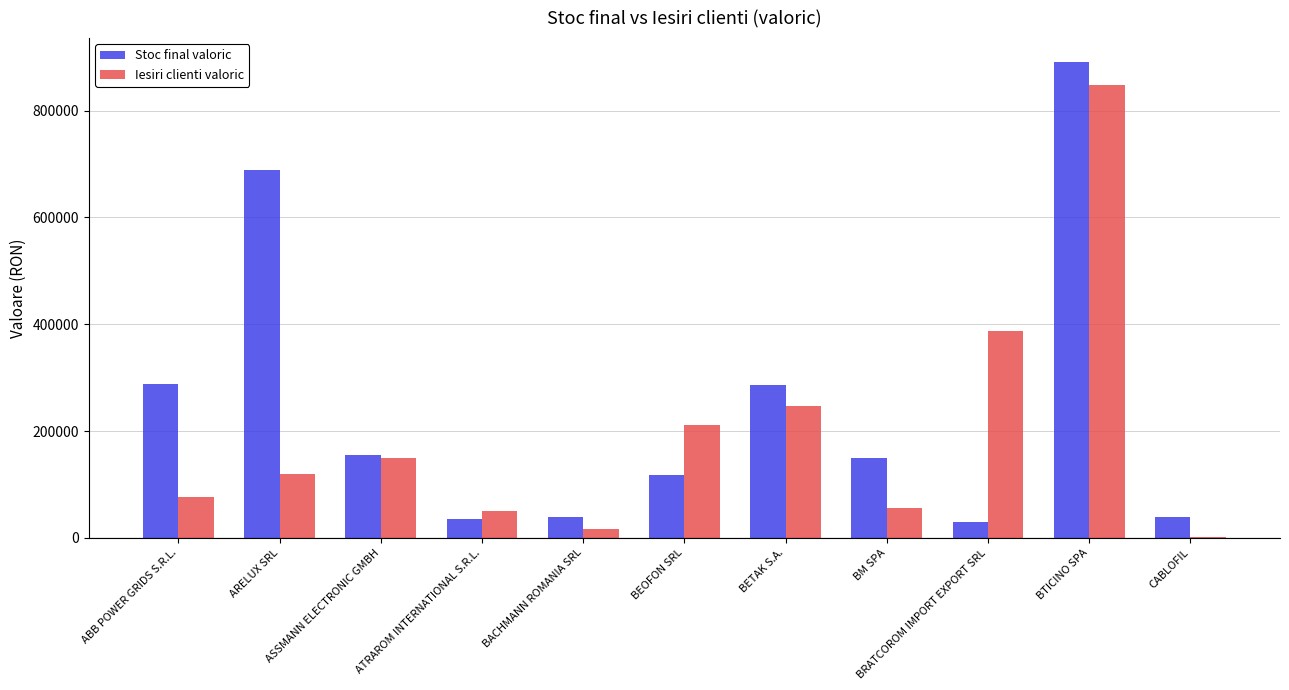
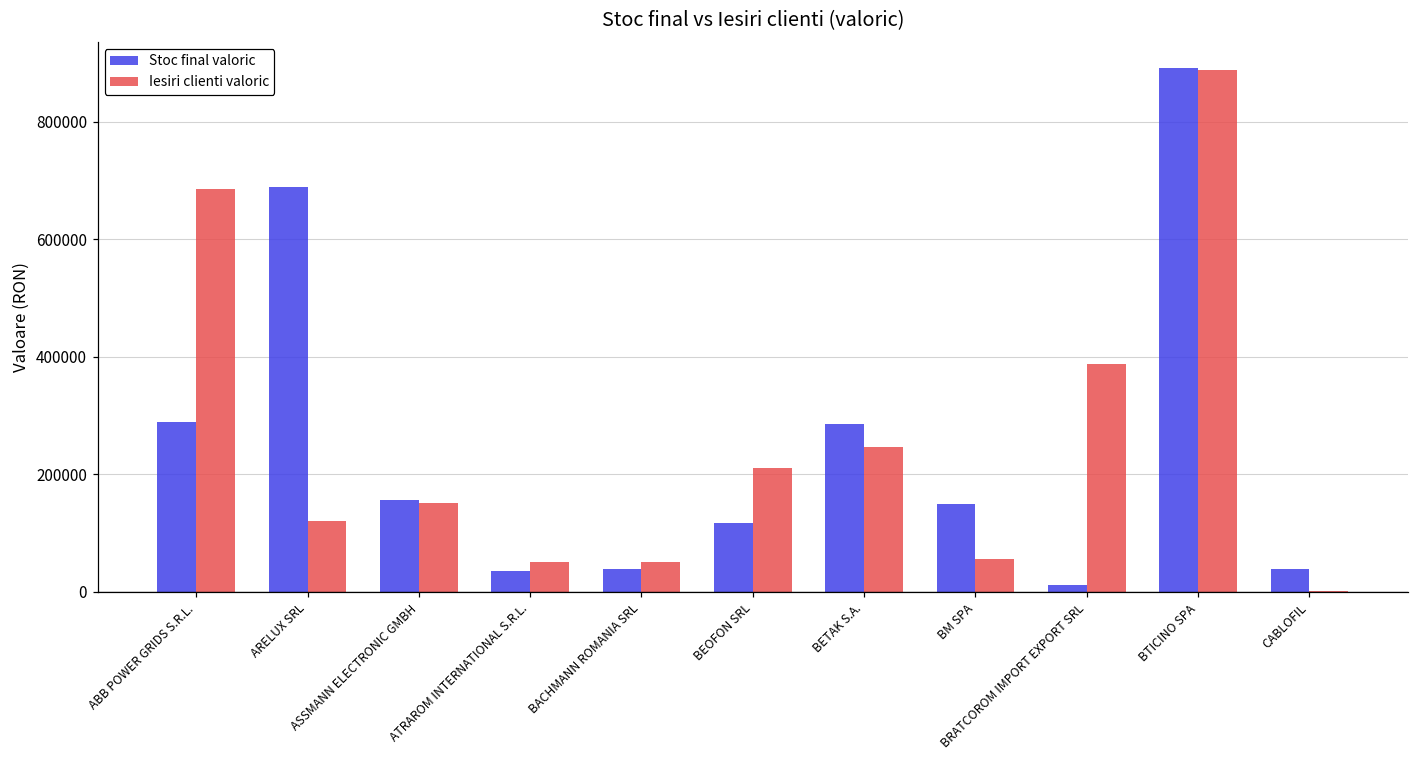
Iesiri clienti valoric, ABB POWER GRIDS S.R.L.: 80000 -> 690000
Iesiri clienti valoric, BACHMANN ROMANIA SRL: 20000 -> 50000
Stoc final valoric, BRATCOROM IMPORT EXPORT SRL: 30000 -> 10000
Iesiri clienti valoric, BTICINO SPA: 850000 -> 890000
